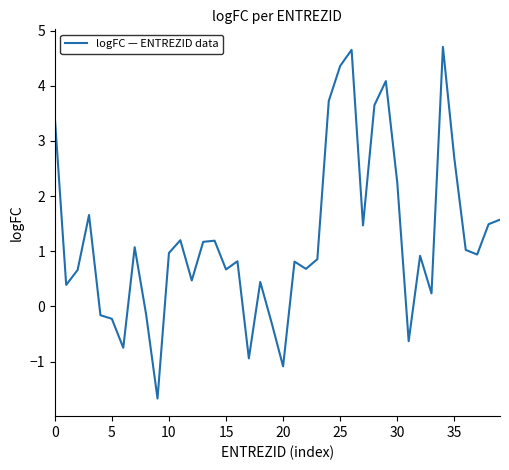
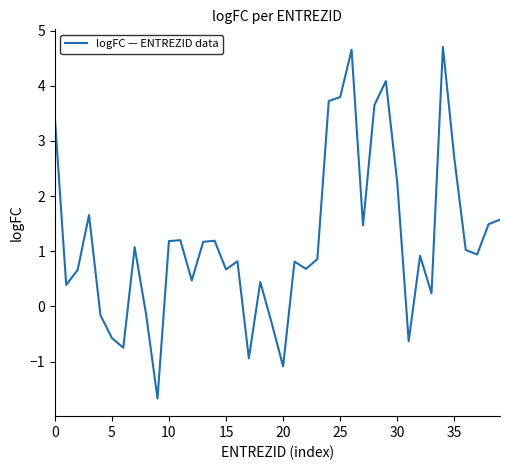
5: -0.2 -> -0.6
10: 1.0 -> 1.2
25: 4.4 -> 3.8
